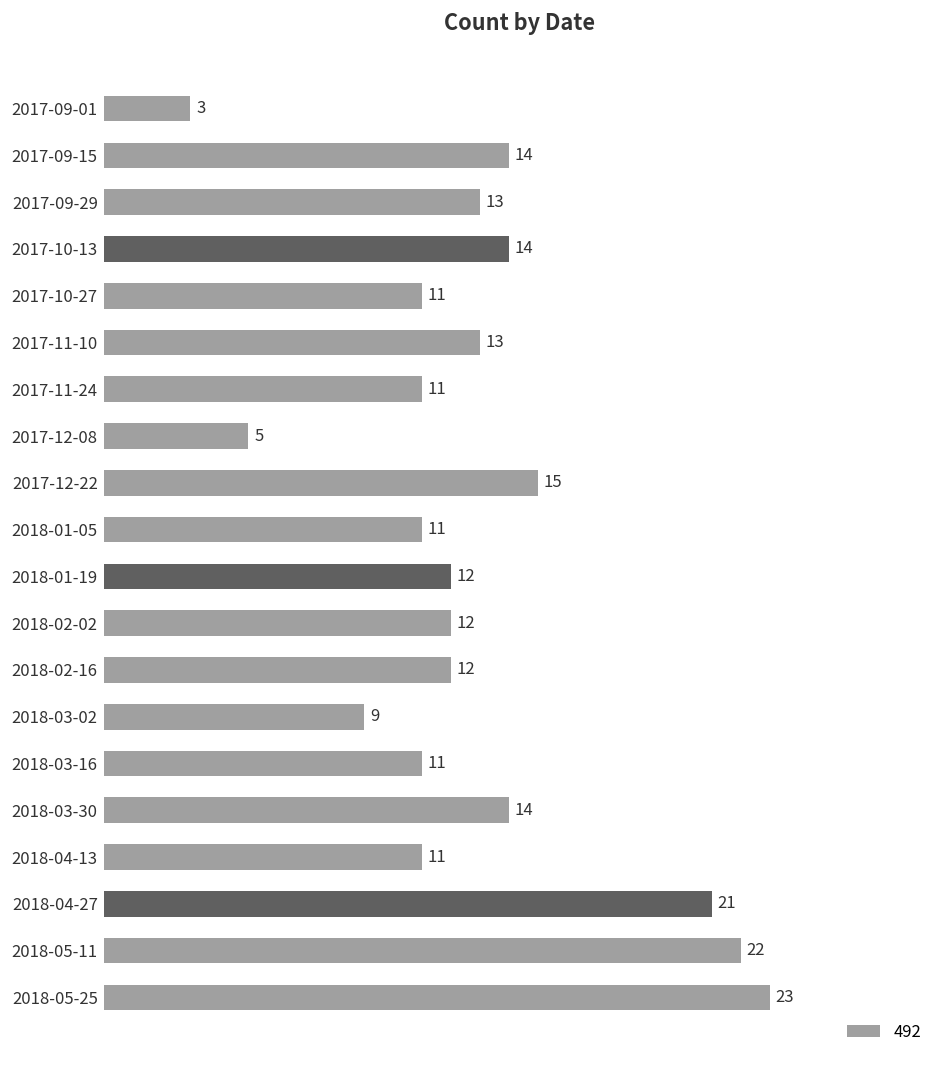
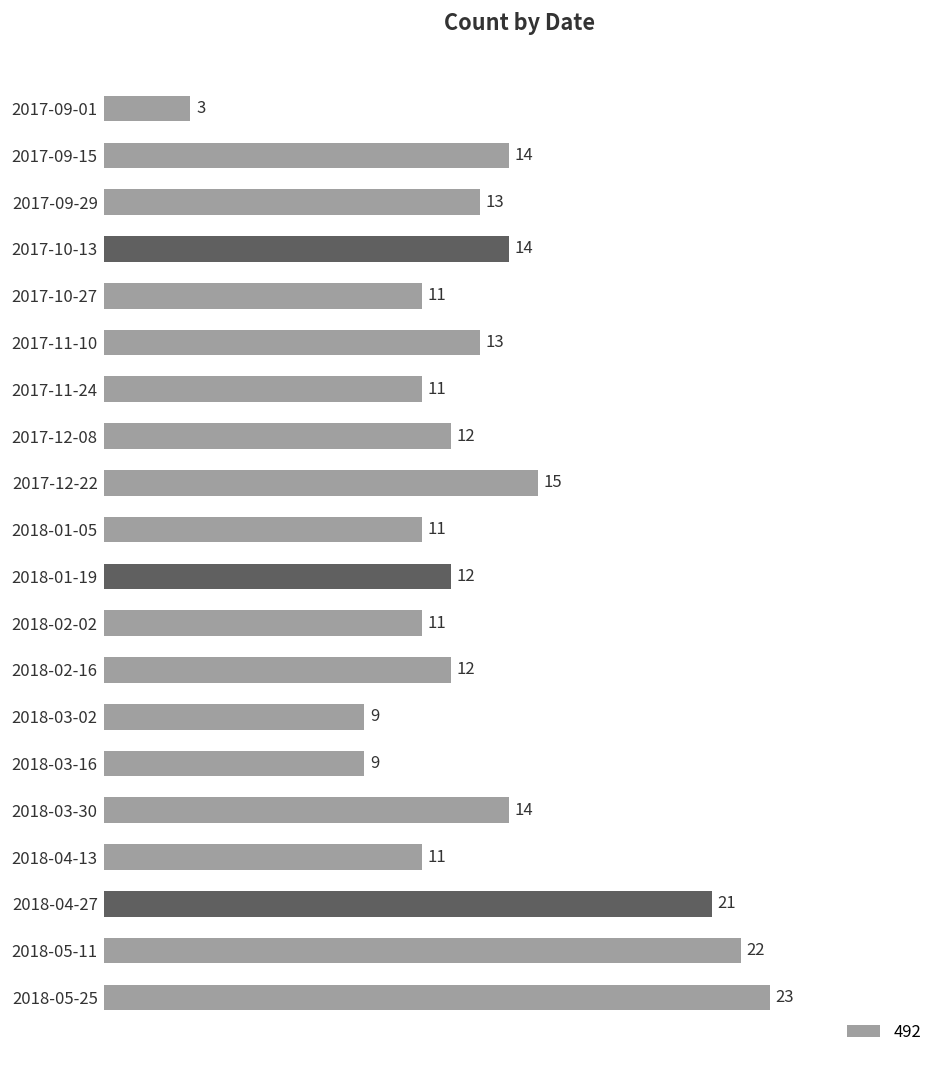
2017-12-08: 5 -> 12
2018-02-02: 12 -> 11
2018-03-16: 11 -> 9
